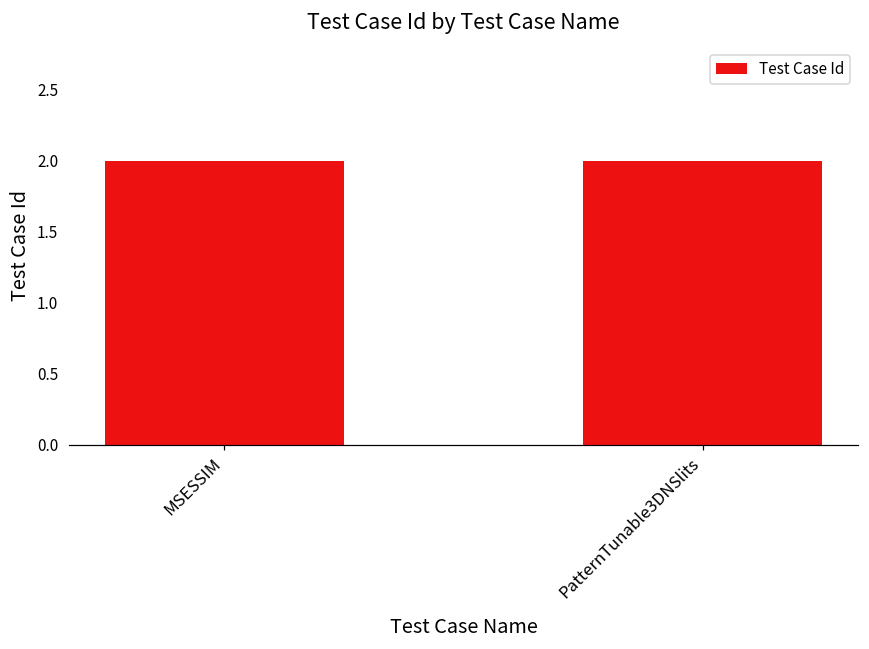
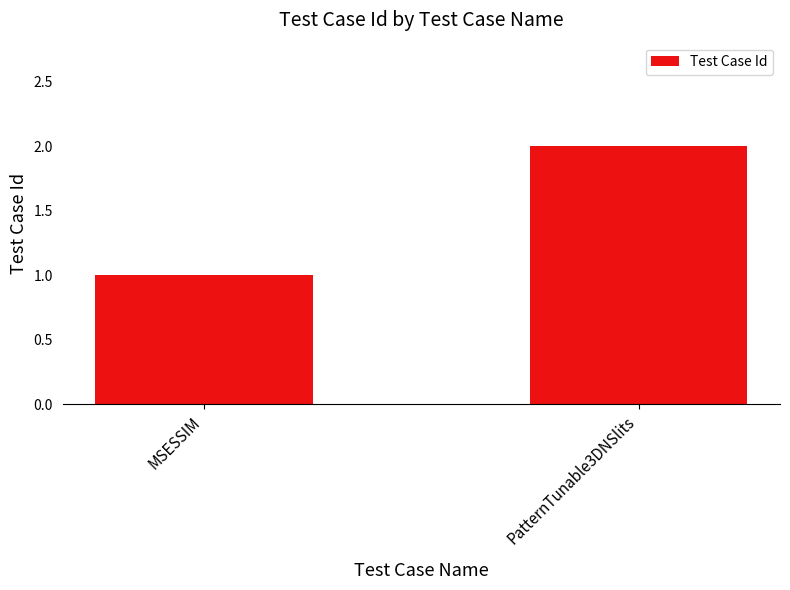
MSESSIM: 2 -> 1
